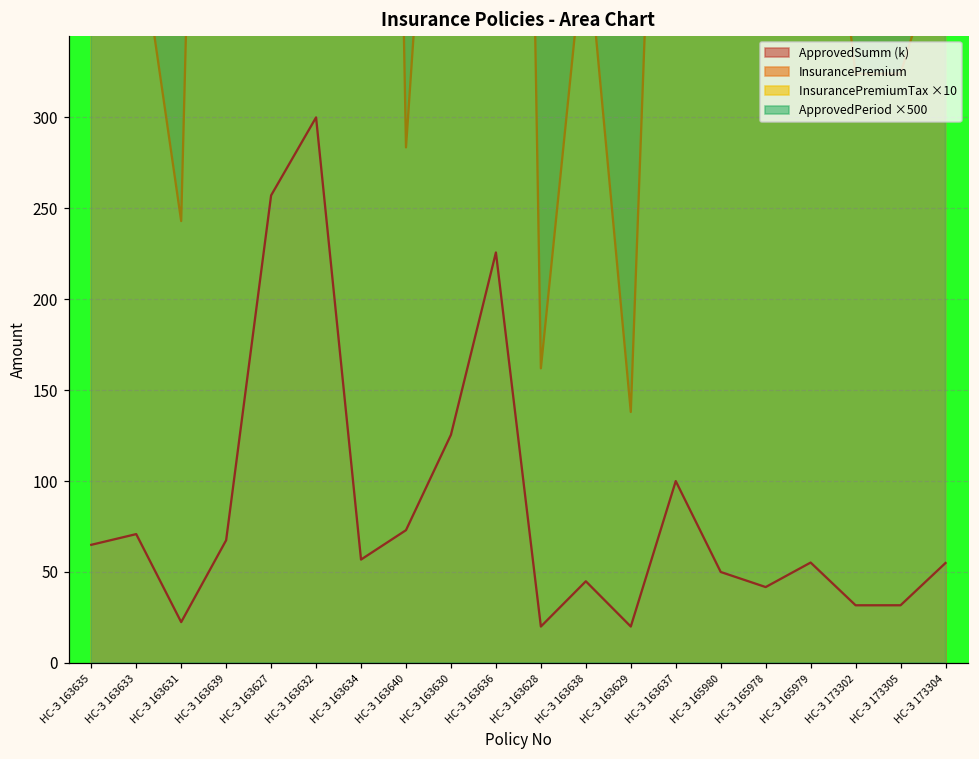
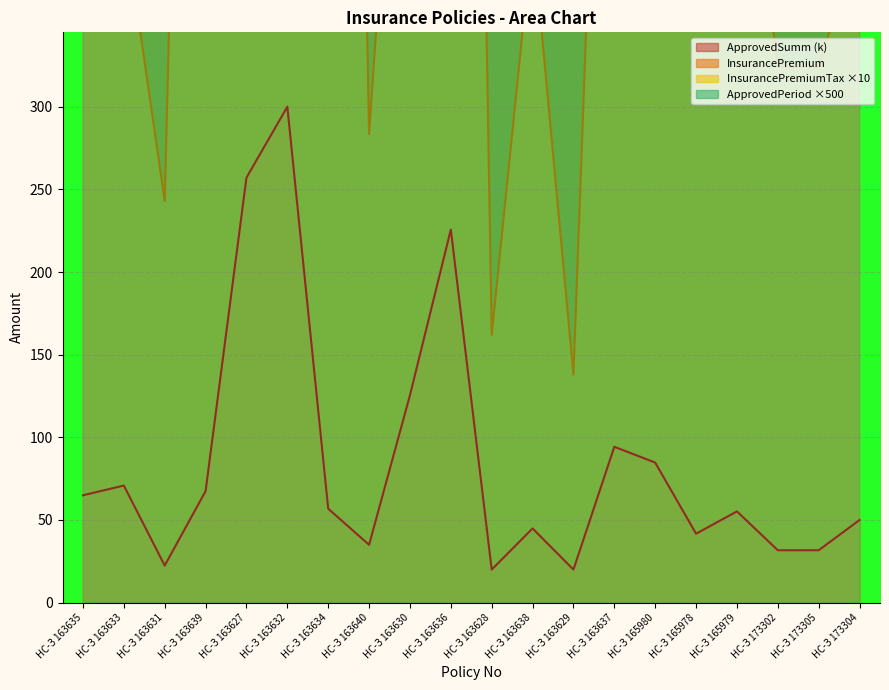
ApprovedSumm (k), НС-З 163640: 73 -> 35
ApprovedSumm (k), НС-З 163637: 100 -> 94
ApprovedSumm (k), НС-З 165980: 50 -> 85
ApprovedSumm (k), НС-З 173304: 55 -> 50
